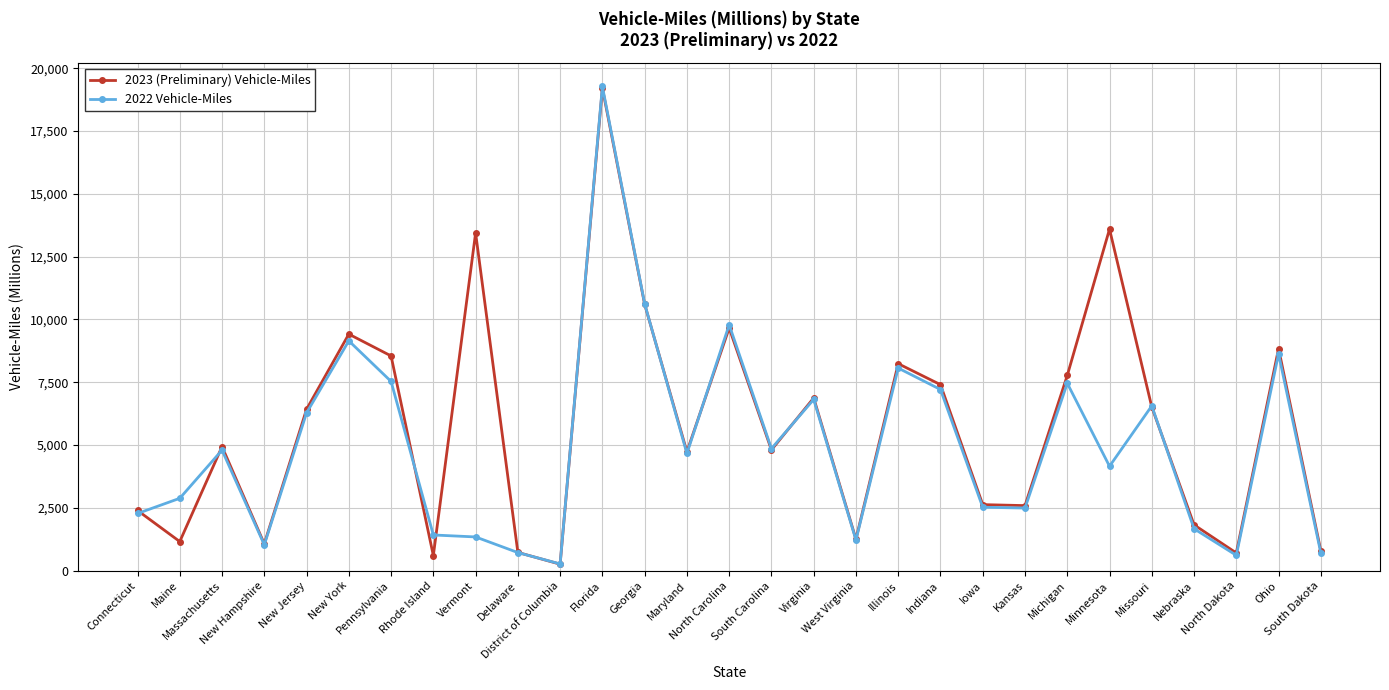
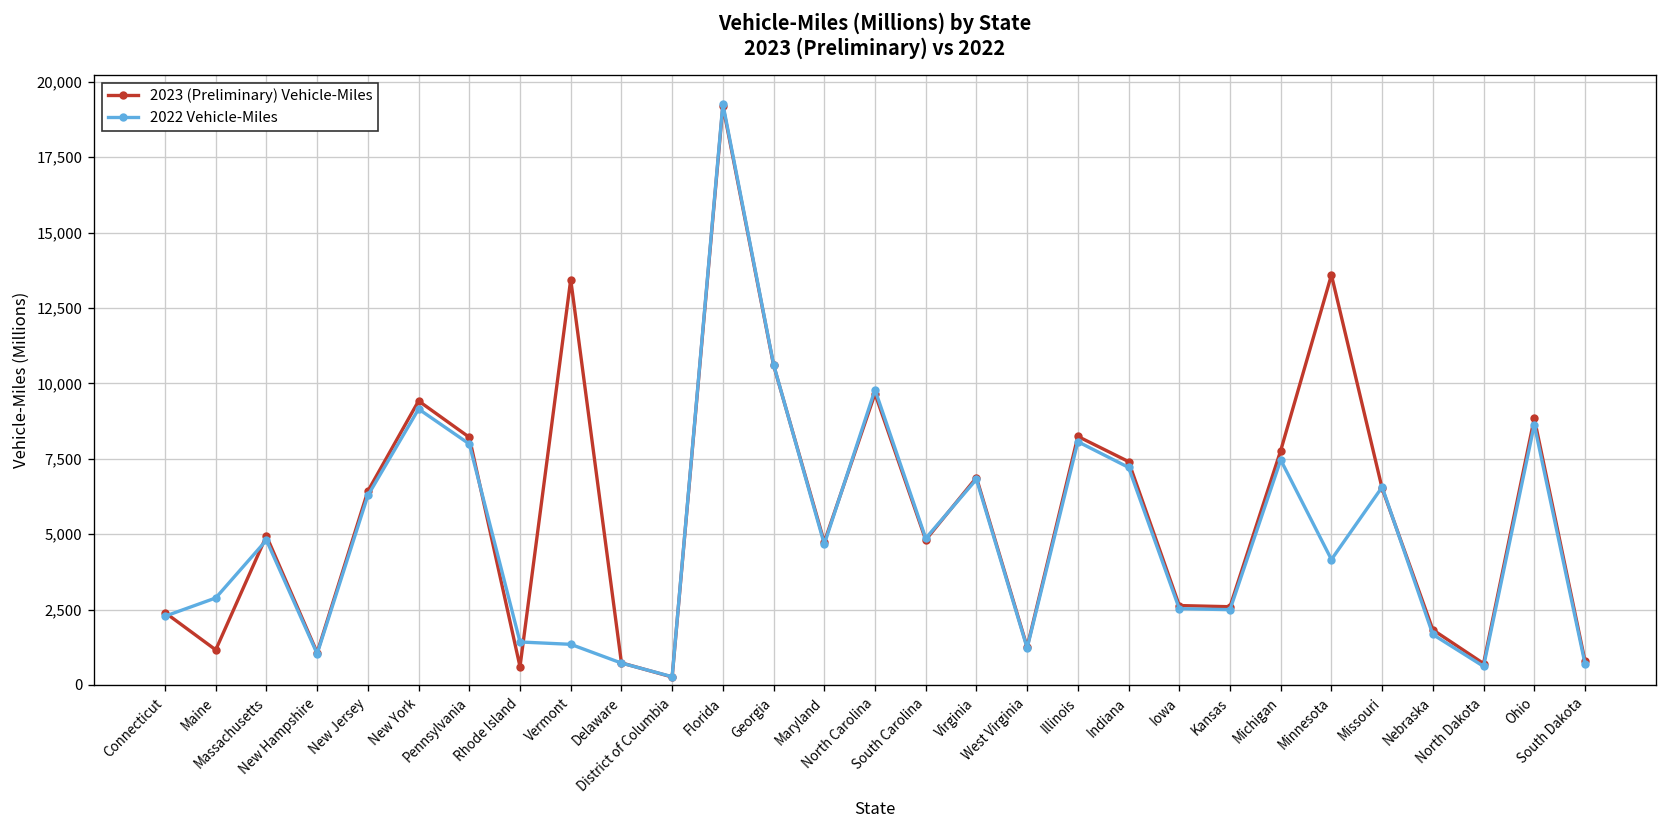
2023 (Preliminary) Vehicle-Miles, Pennsylvania: 8,500 -> 8,200
2022 Vehicle-Miles, Pennsylvania: 7,500 -> 8,000
